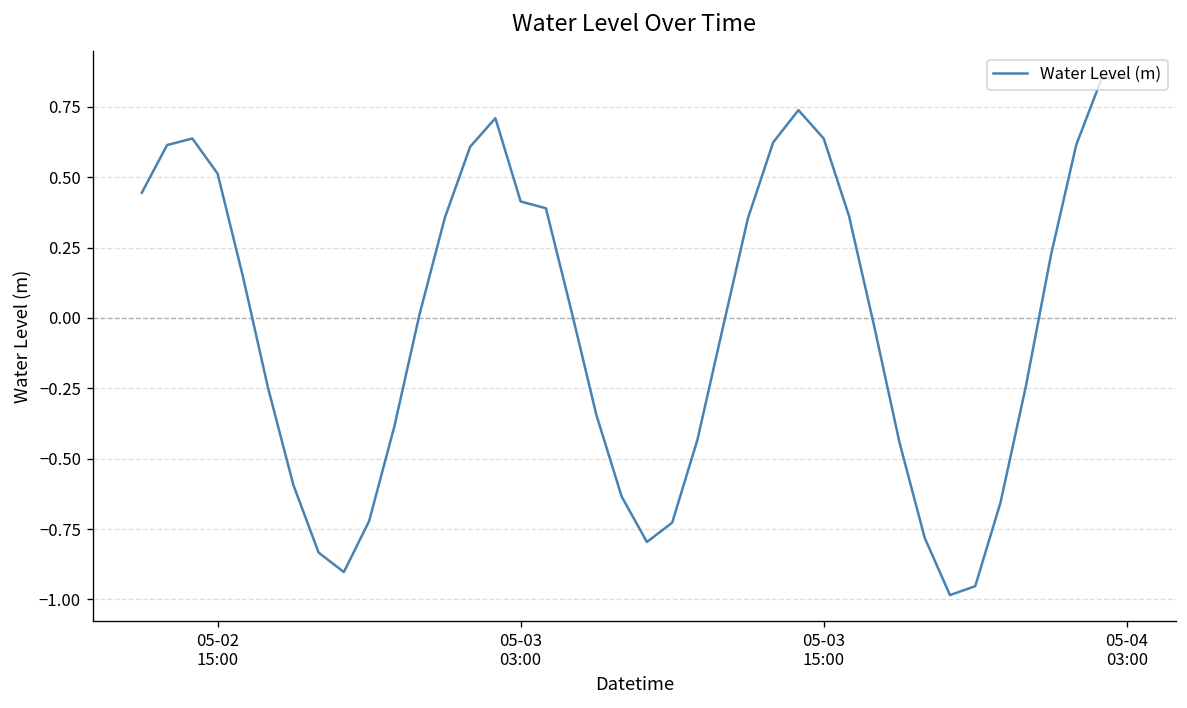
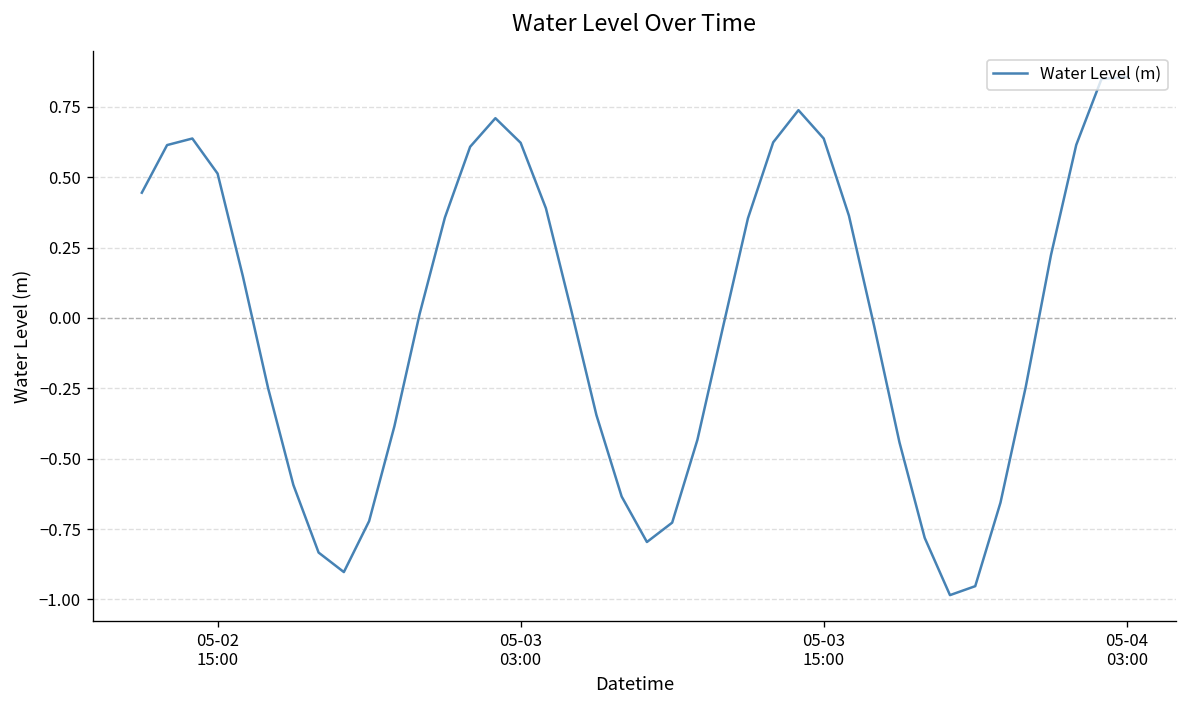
05-03 03:00: 0.41 -> 0.62
